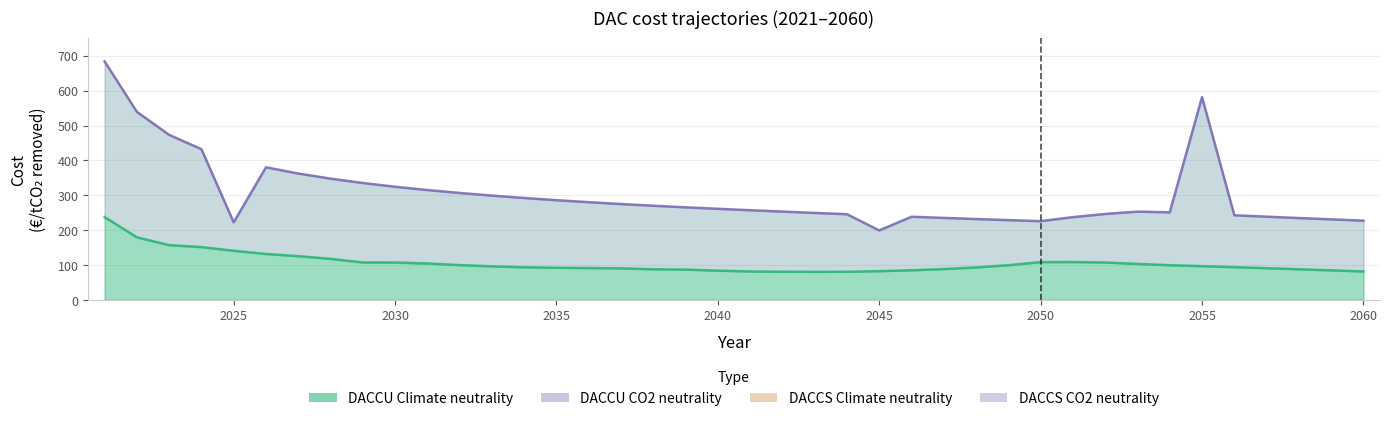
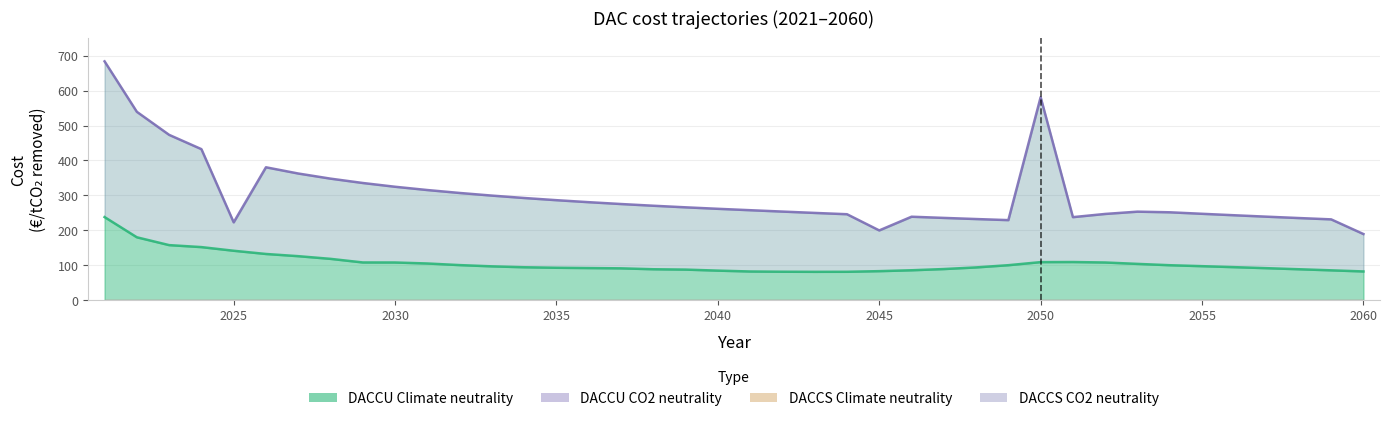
DACCU CO2 neutrality, 2050: 230 -> 580
DACCU CO2 neutrality, 2055: 580 -> 250
DACCU CO2 neutrality, 2060: 230 -> 190
